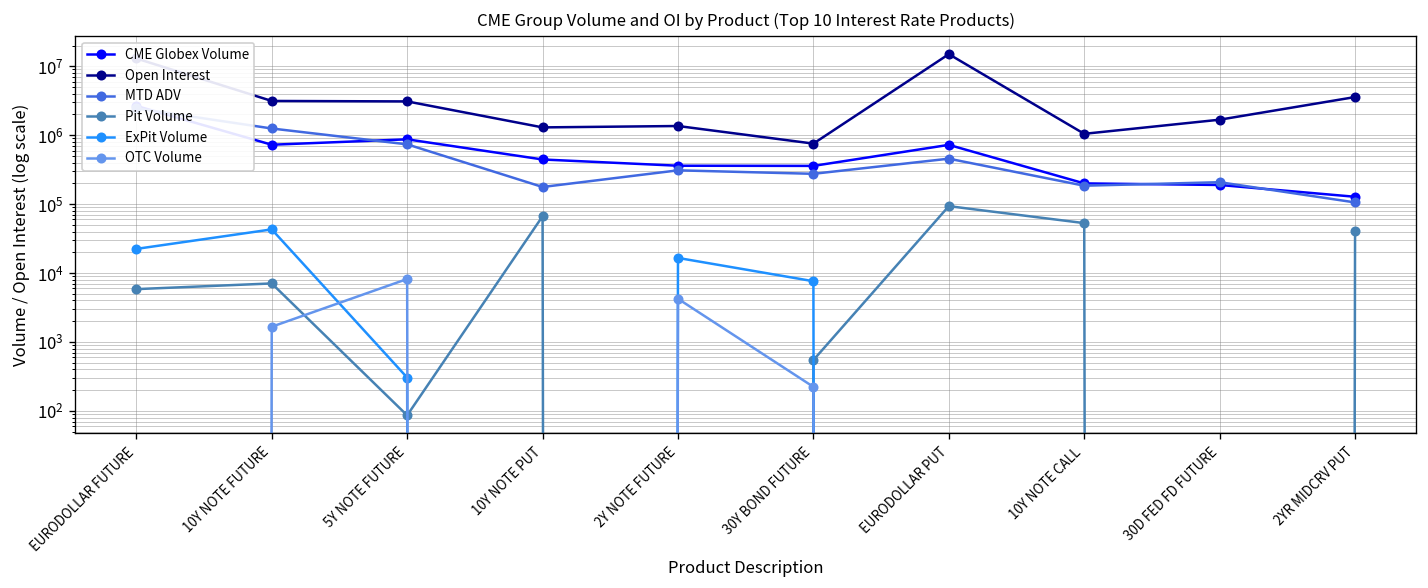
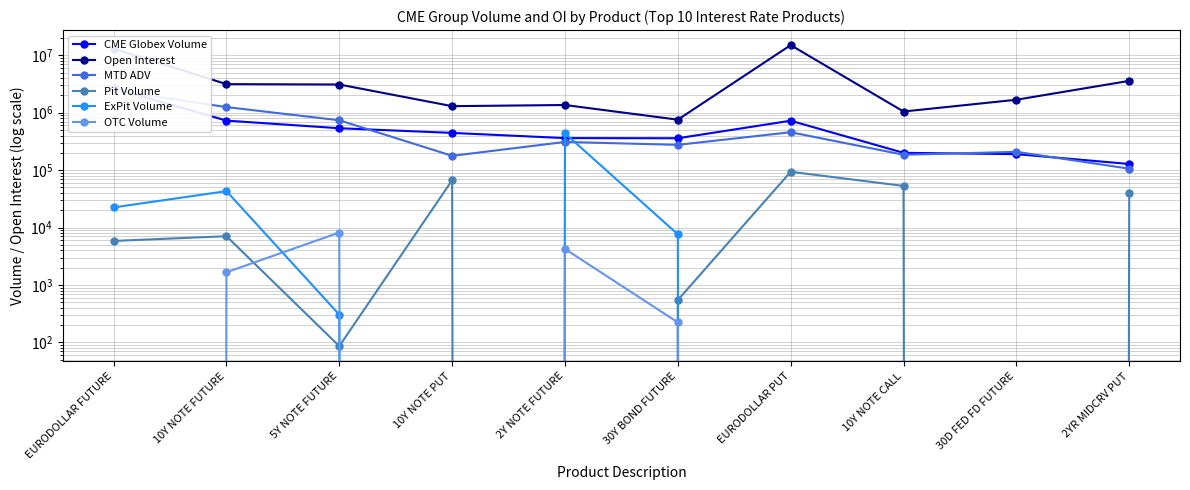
CME Globex Volume, 5Y NOTE FUTURE: 900000 -> 500000
ExPit Volume, 2Y NOTE FUTURE: 17000 -> 400000
